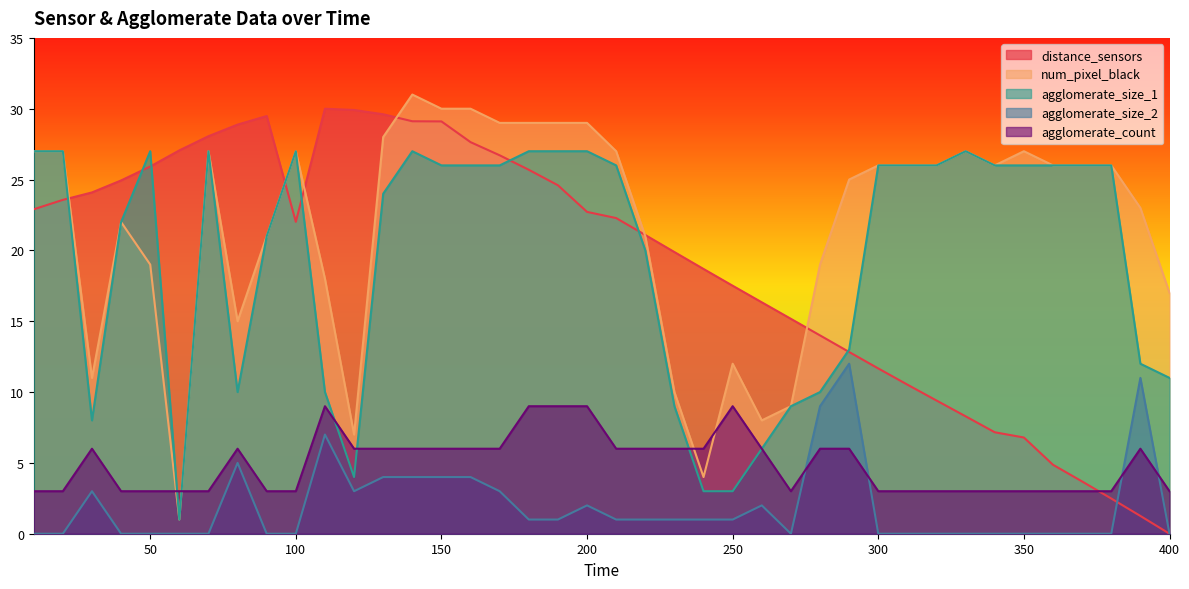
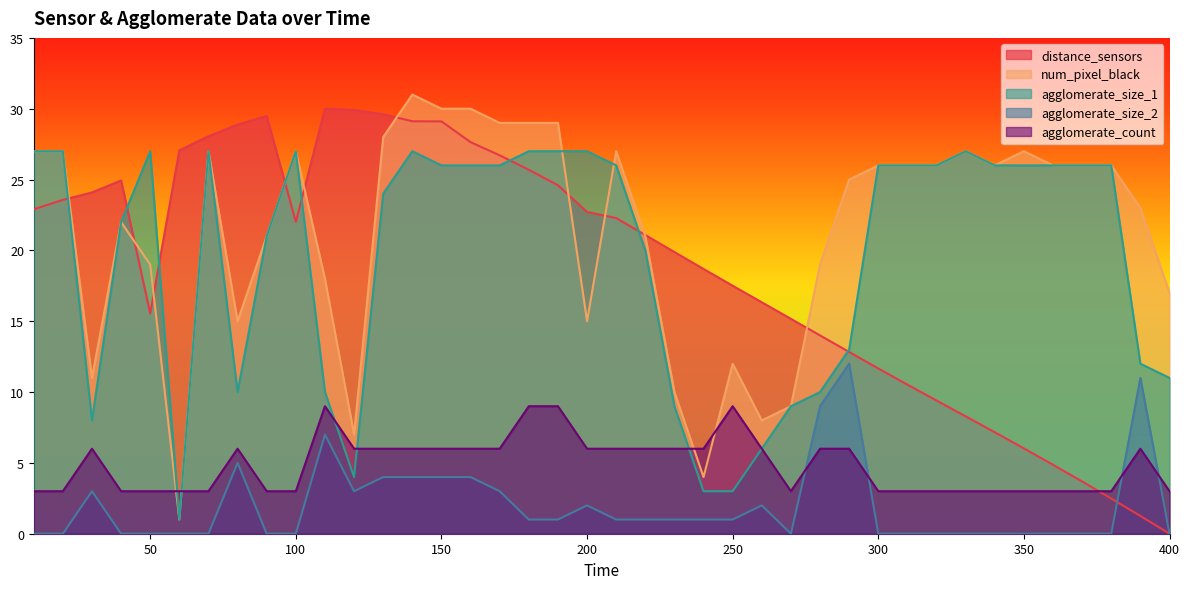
distance_sensors, 50: 25.9 -> 15.6
num_pixel_black, 200: 29 -> 15
agglomerate_count, 200: 9.0 -> 6.0
distance_sensors, 350: 6.8 -> 6.0
